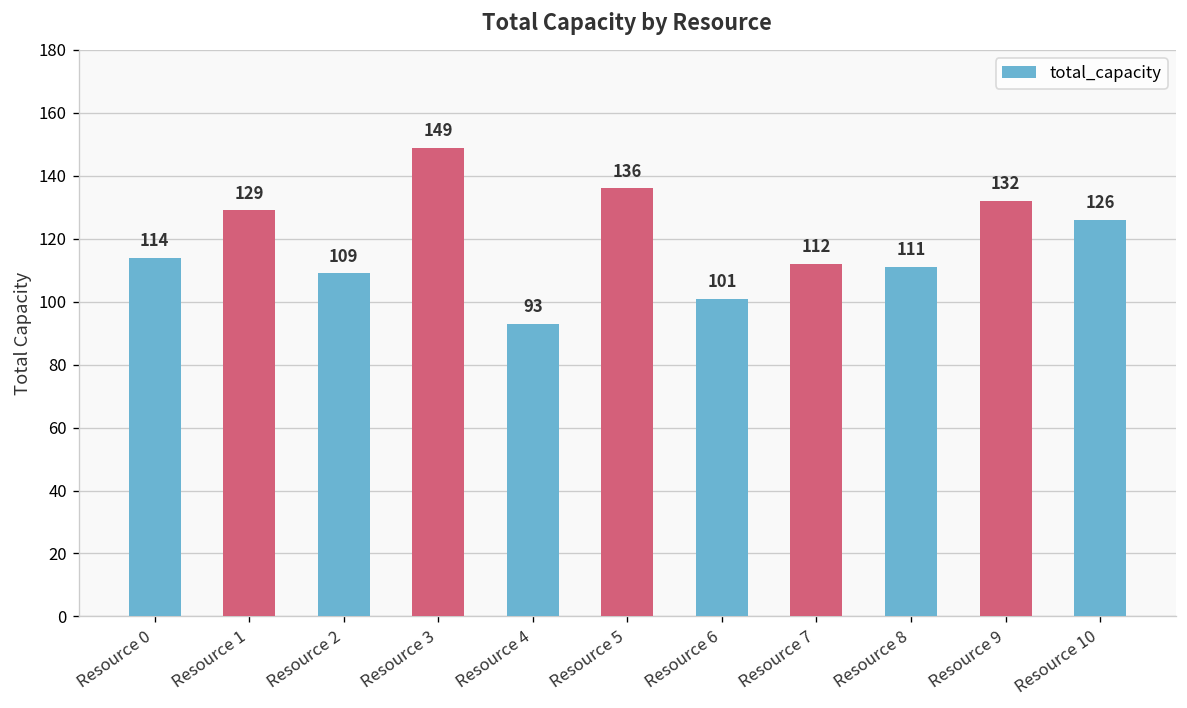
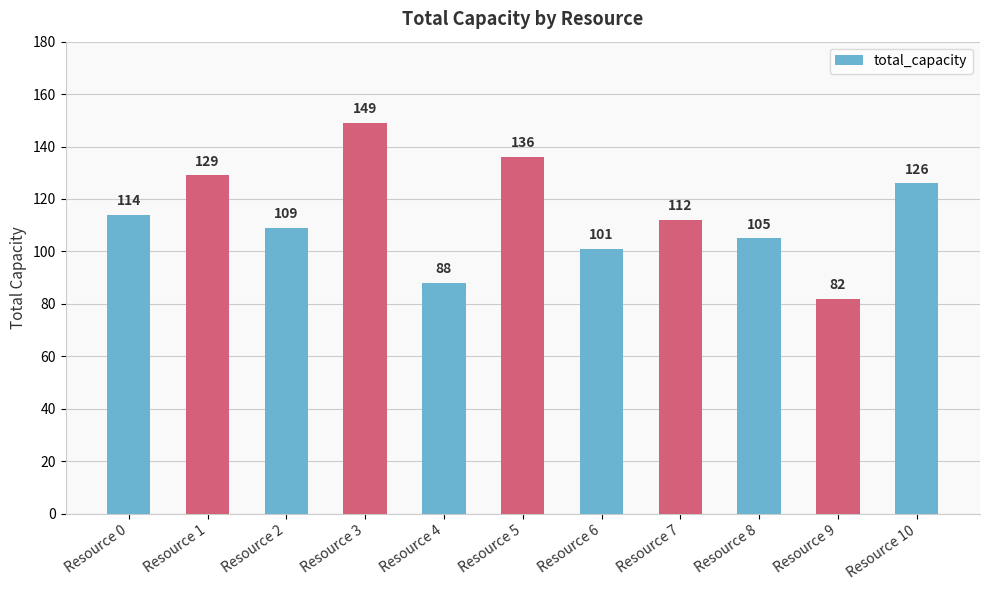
Resource 4: 93 -> 88
Resource 8: 111 -> 105
Resource 9: 132 -> 82
